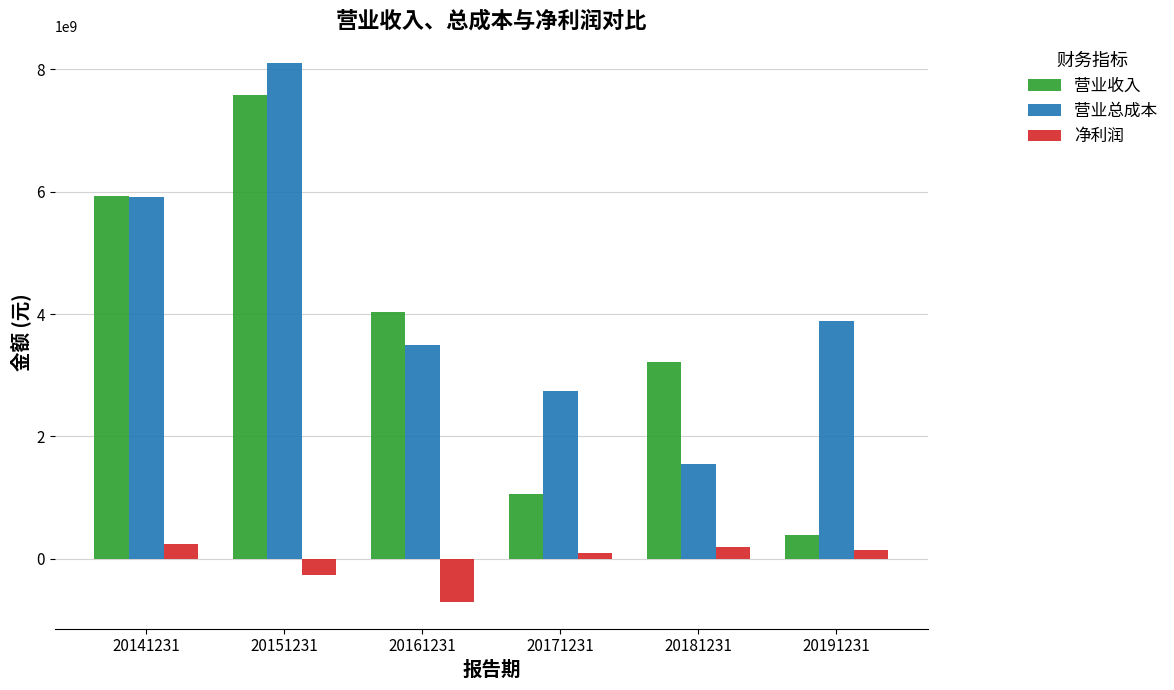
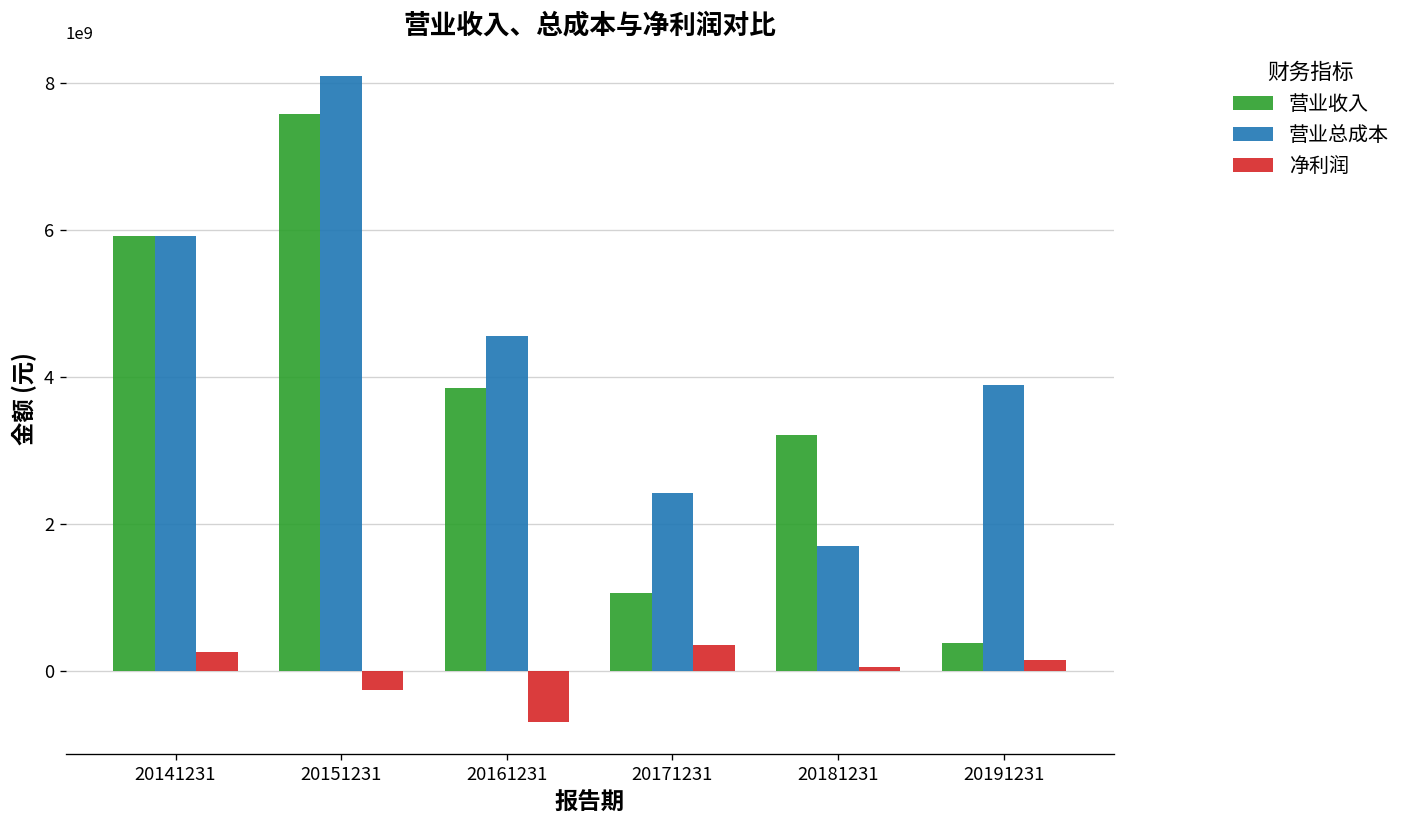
营业收入, 20161231: 4000000000 -> 3900000000
营业总成本, 20161231: 3500000000 -> 4600000000
营业总成本, 20171231: 2700000000 -> 2400000000
净利润, 20171231: 100000000 -> 300000000
营业总成本, 20181231: 1600000000 -> 1700000000
净利润, 20181231: 200000000 -> 0
